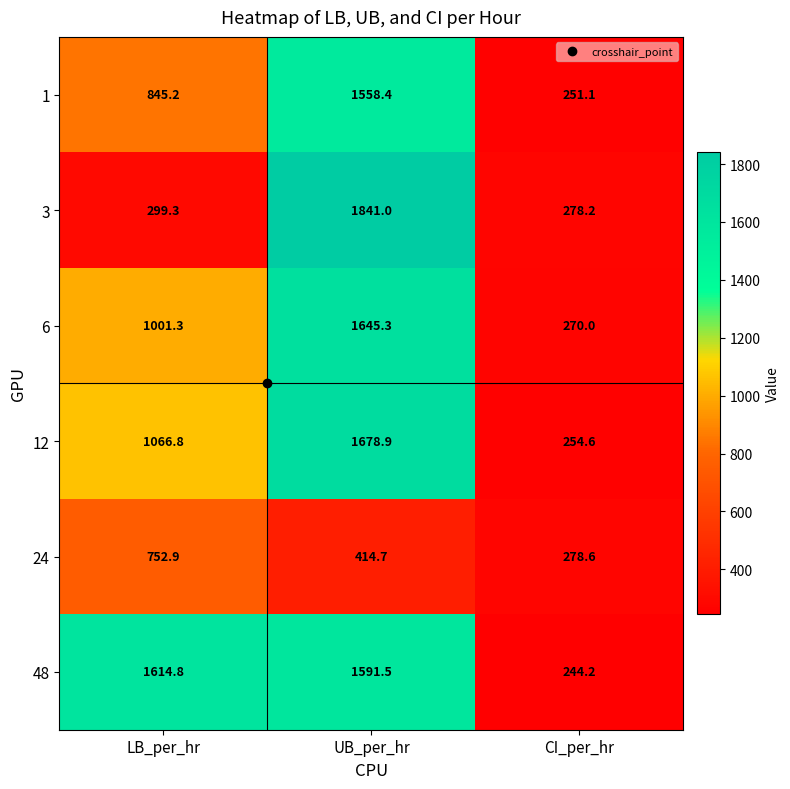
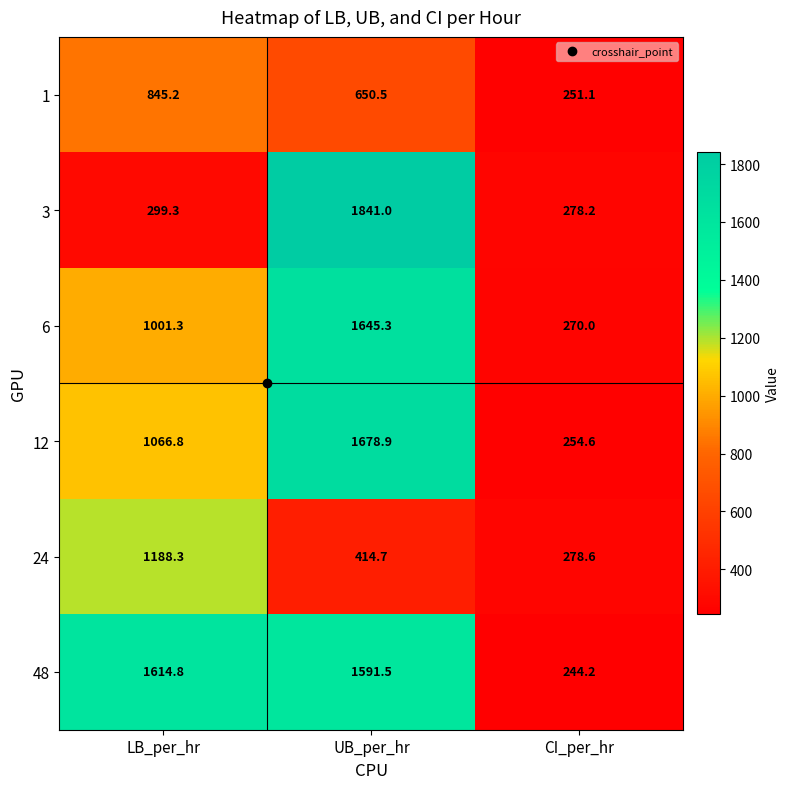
1, UB_per_hr: 1558.4 -> 650.5
24, LB_per_hr: 752.9 -> 1188.3
